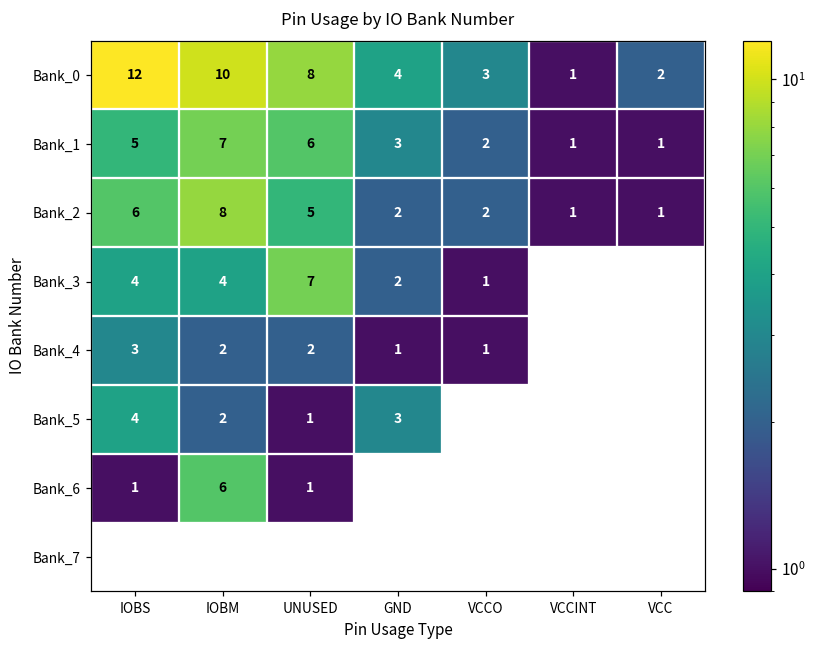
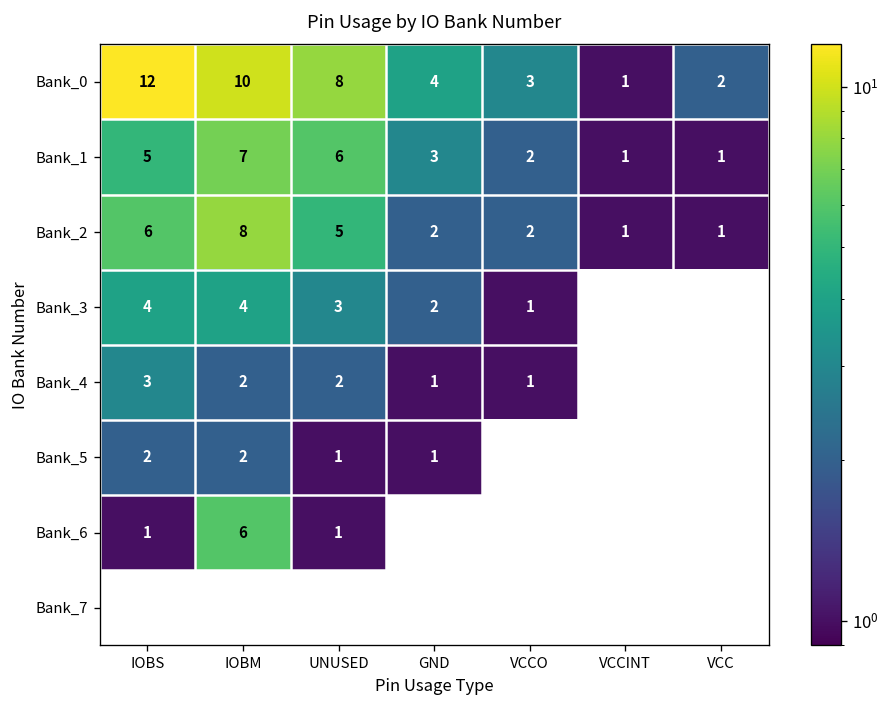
Bank_3, UNUSED: 7 -> 3
Bank_5, IOBS: 4 -> 2
Bank_5, GND: 3 -> 1
